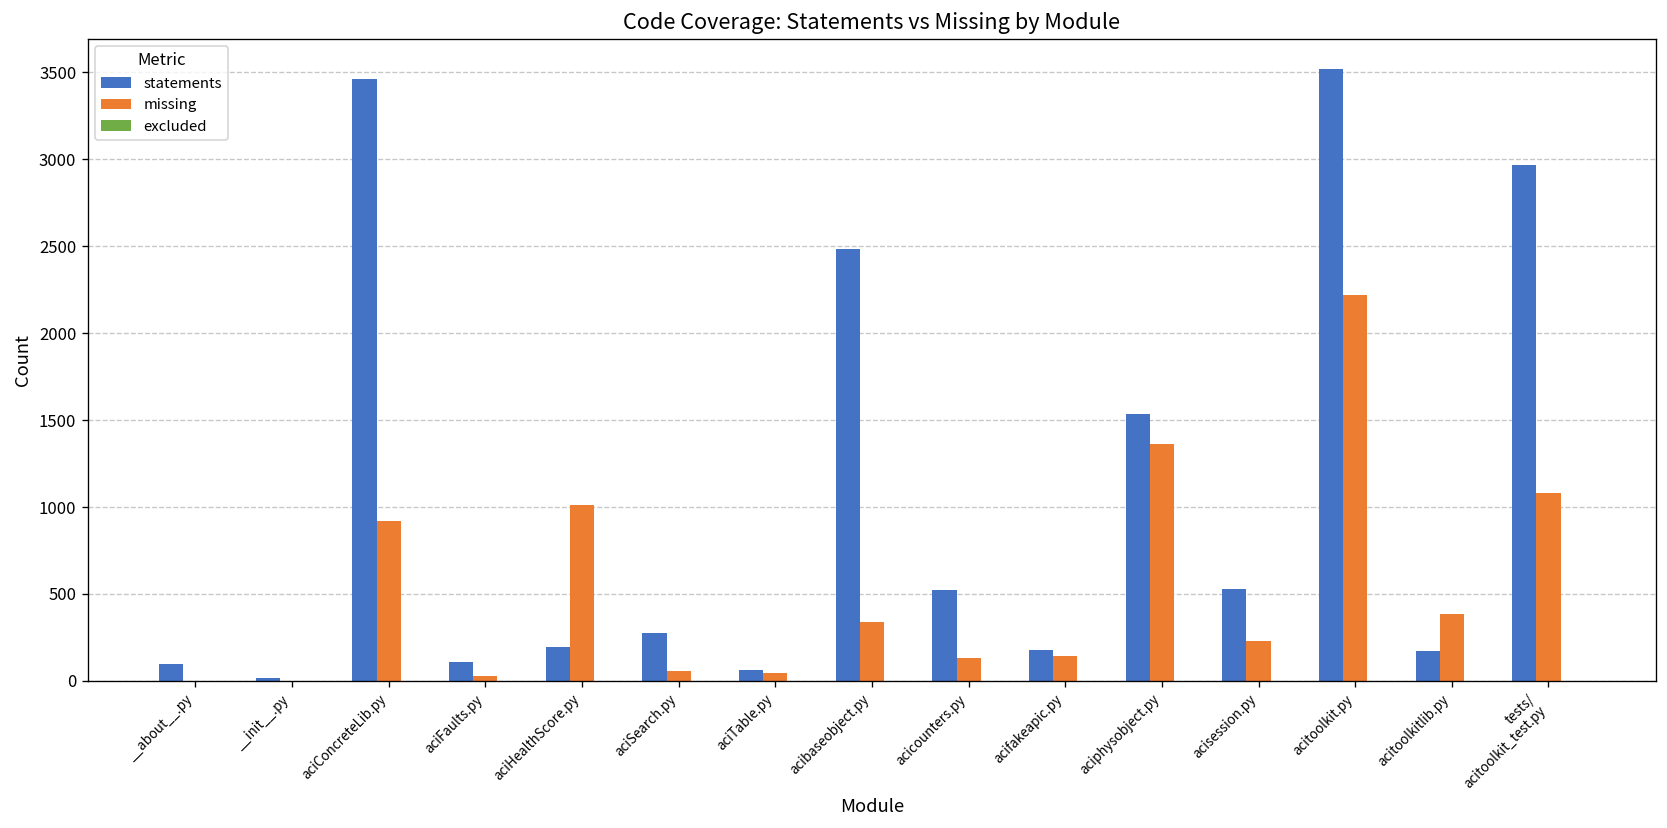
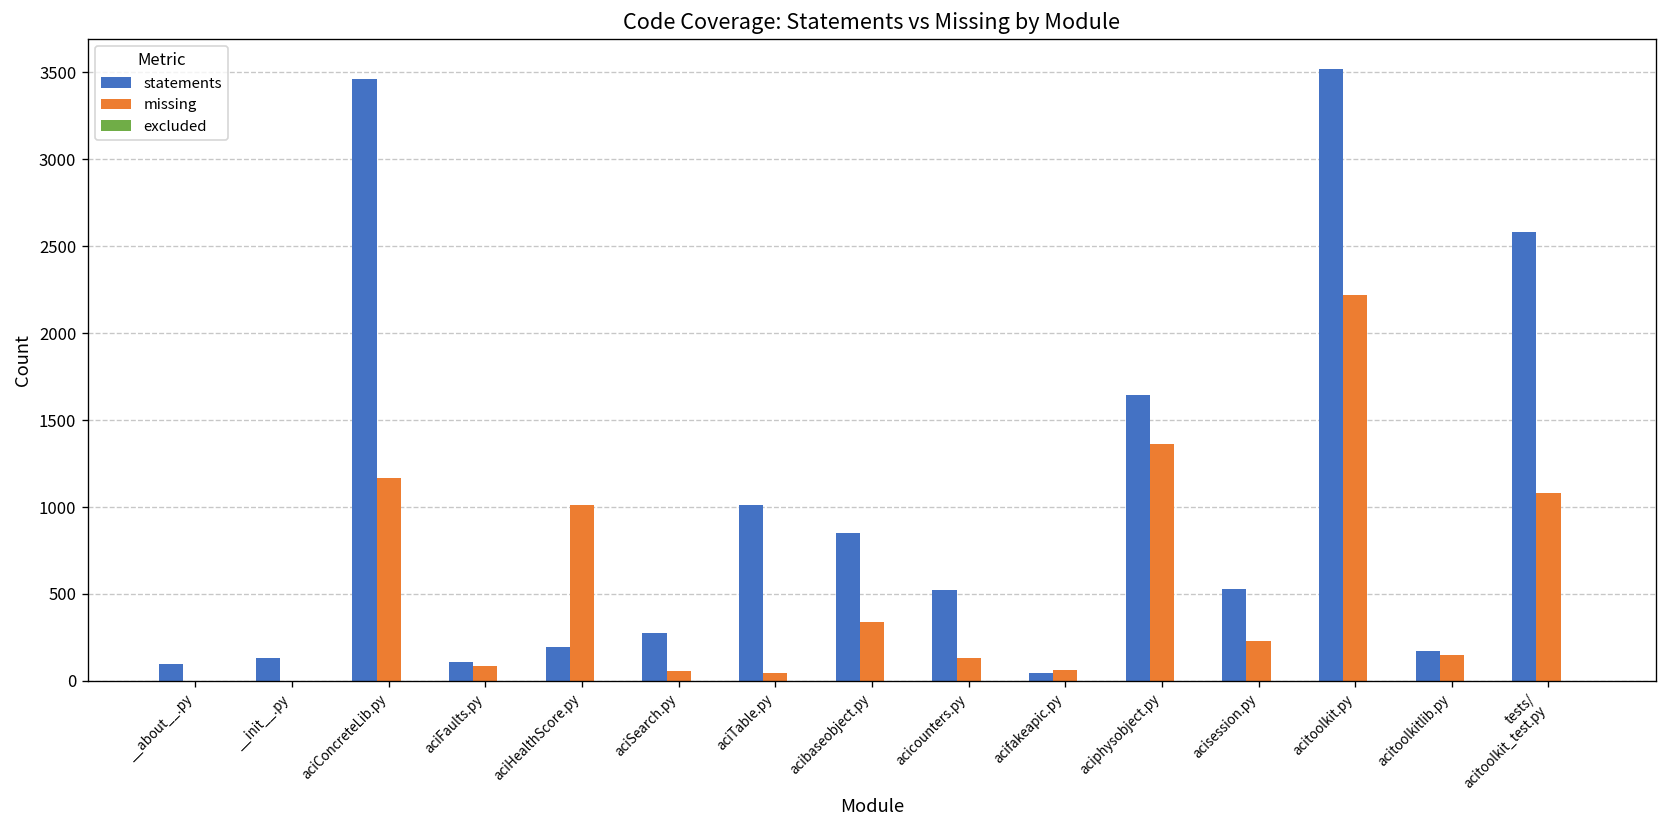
statements, __init__.py: 20 -> 130
missing, aciConcreteLib.py: 920 -> 1160
missing, aciFaults.py: 30 -> 90
statements, aciTable.py: 60 -> 1010
statements, acibaseobject.py: 2480 -> 850
statements, acifakeapic.py: 180 -> 40
missing, acifakeapic.py: 140 -> 70
statements, aciphysobject.py: 1530 -> 1650
missing, acitoolkitlib.py: 390 -> 150
statements, tests/ acitoolkit_test.py: 2970 -> 2580
